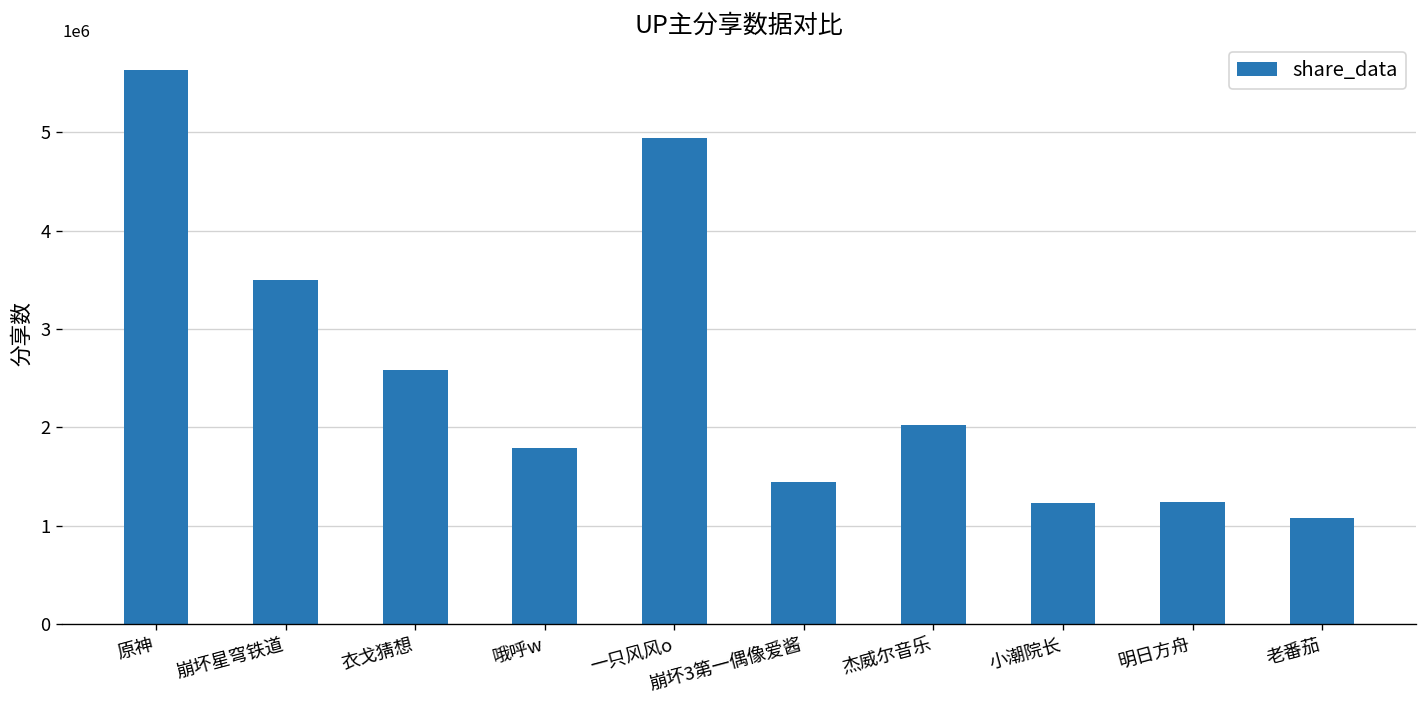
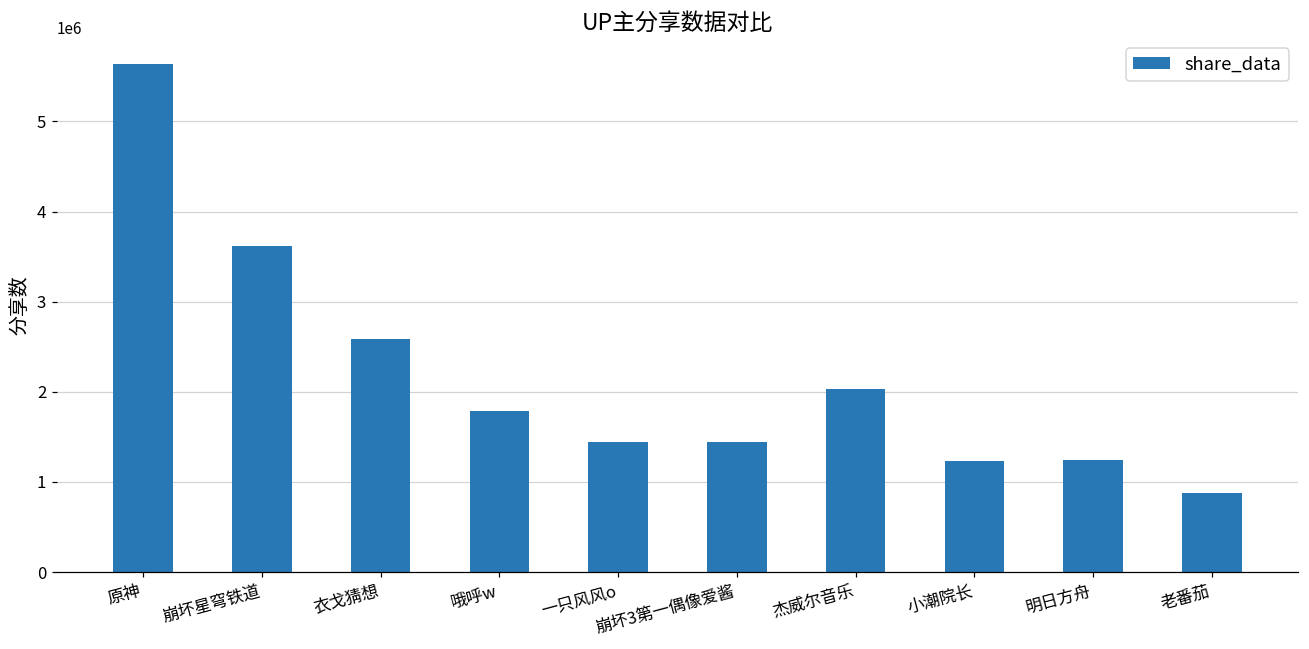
崩坏星穹铁道: 3500000 -> 3600000
一只风风o: 4900000 -> 1400000
老番茄: 1100000 -> 900000
